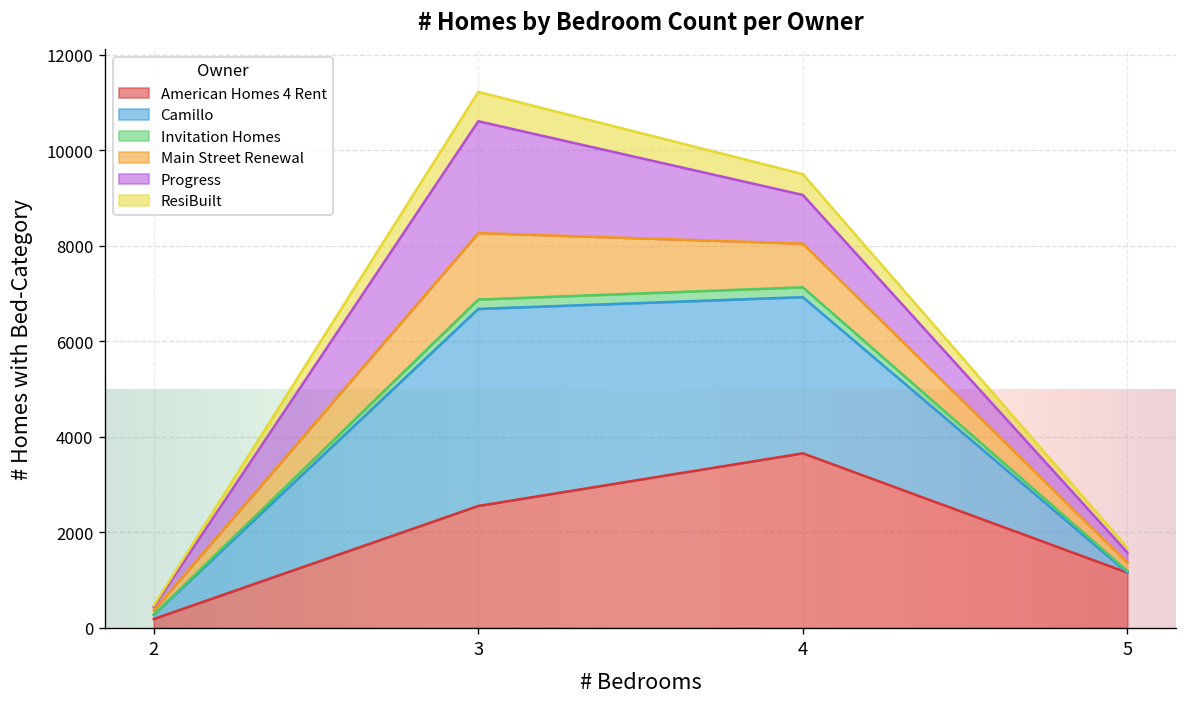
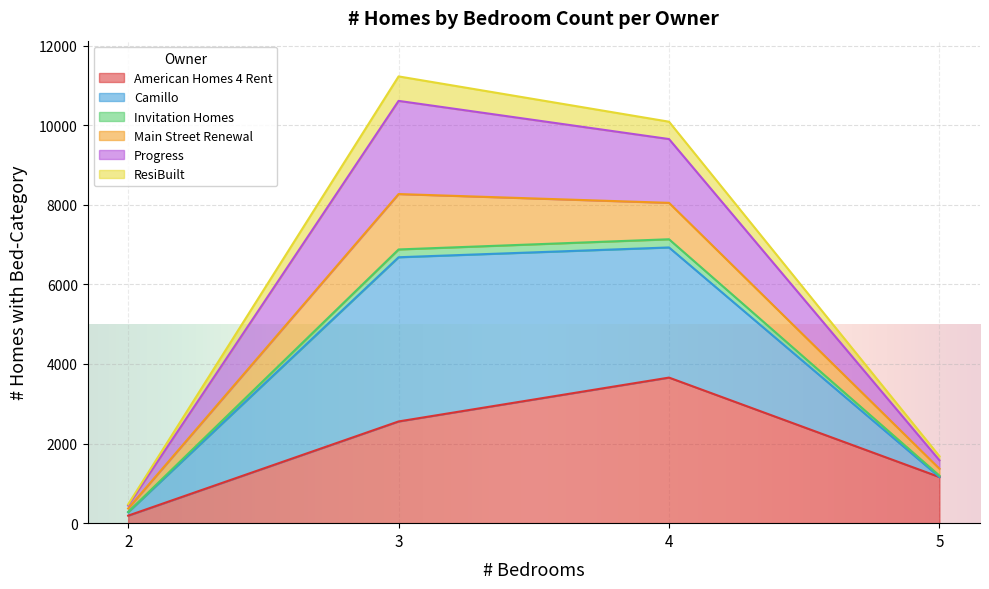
Progress, 4: 1000 -> 1600
